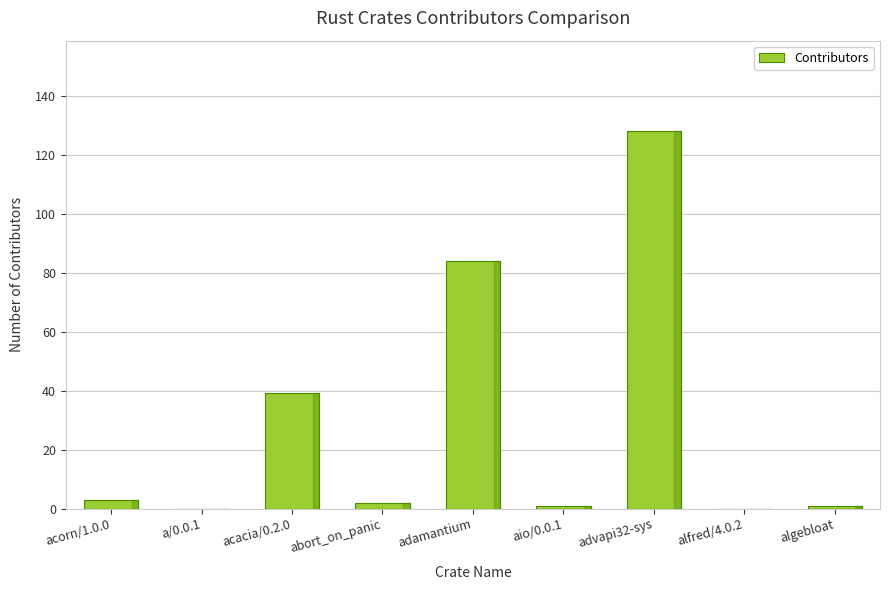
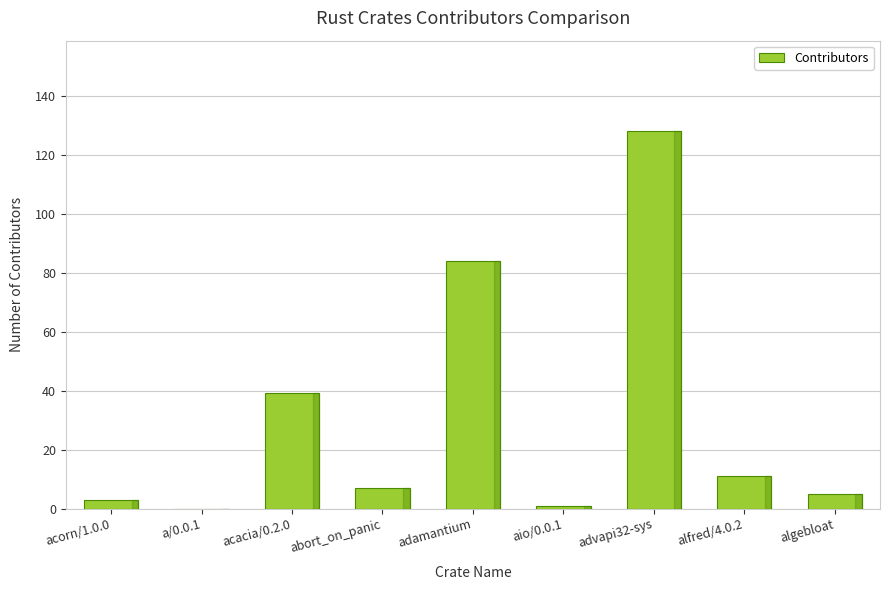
abort_on_panic: 2 -> 7
alfred/4.0.2: 0 -> 11
algebloat: 1 -> 5
